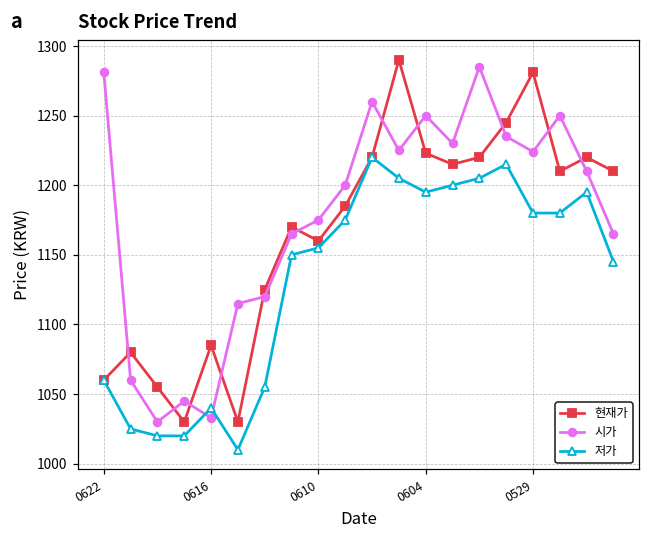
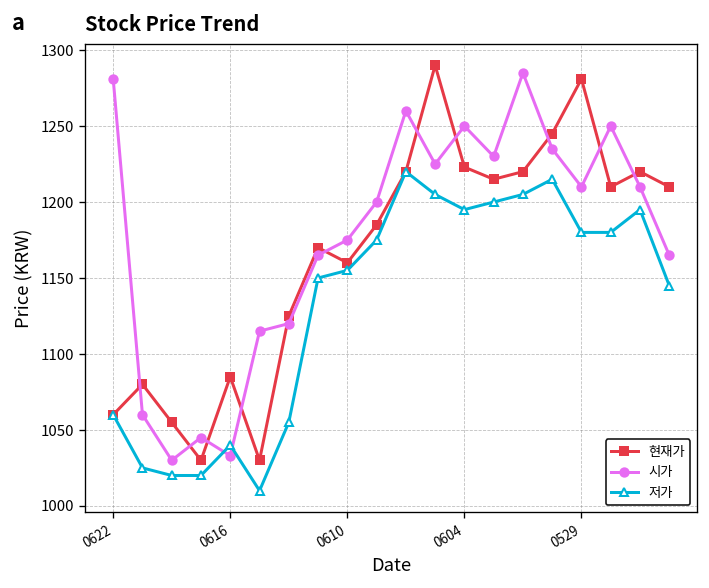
시가, 0529: 1224 -> 1210
